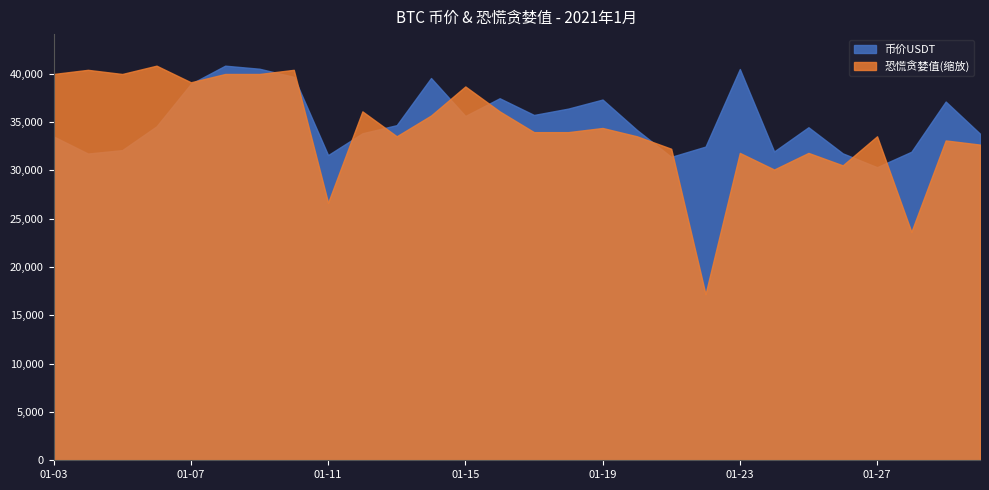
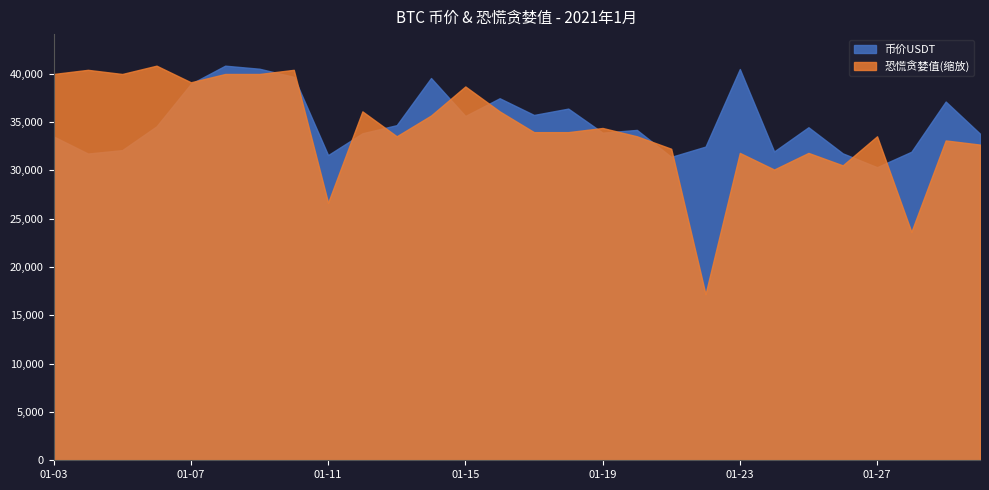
币价USDT, 01-19: 37,000 -> 34,000
